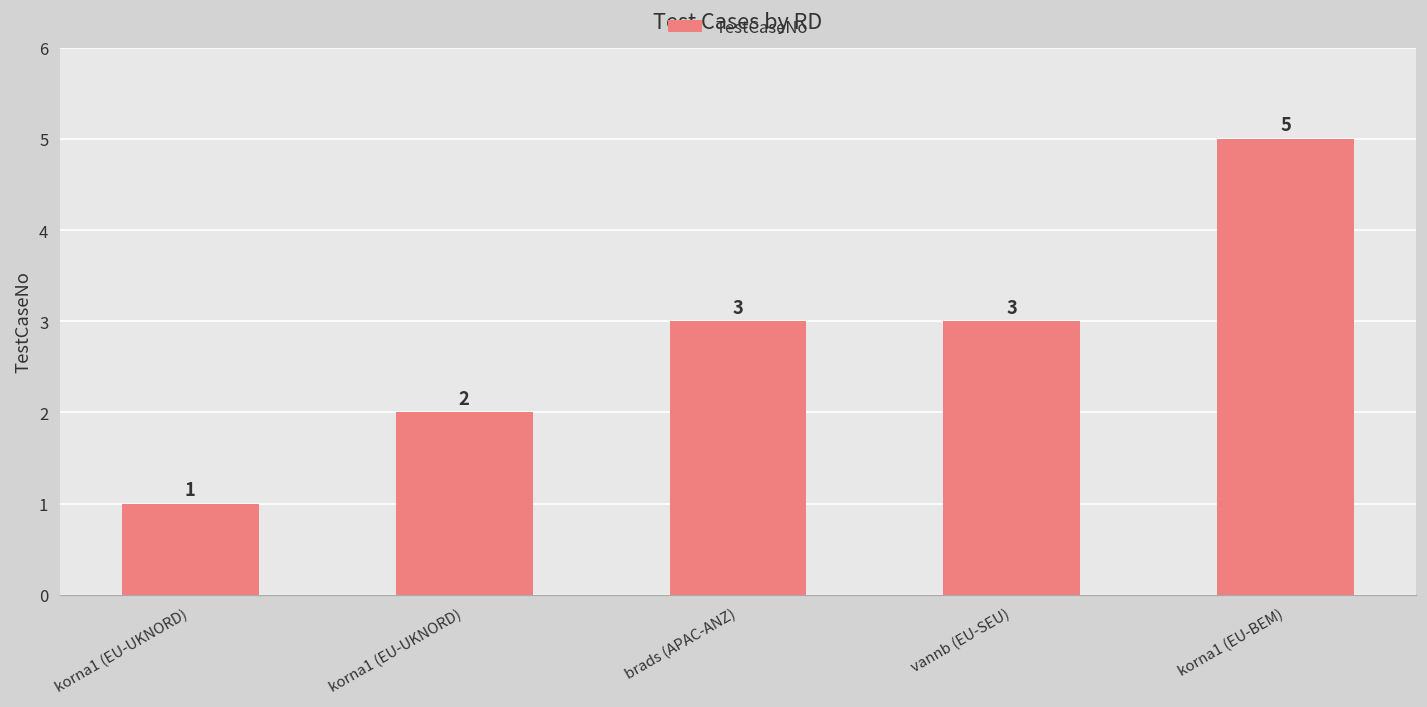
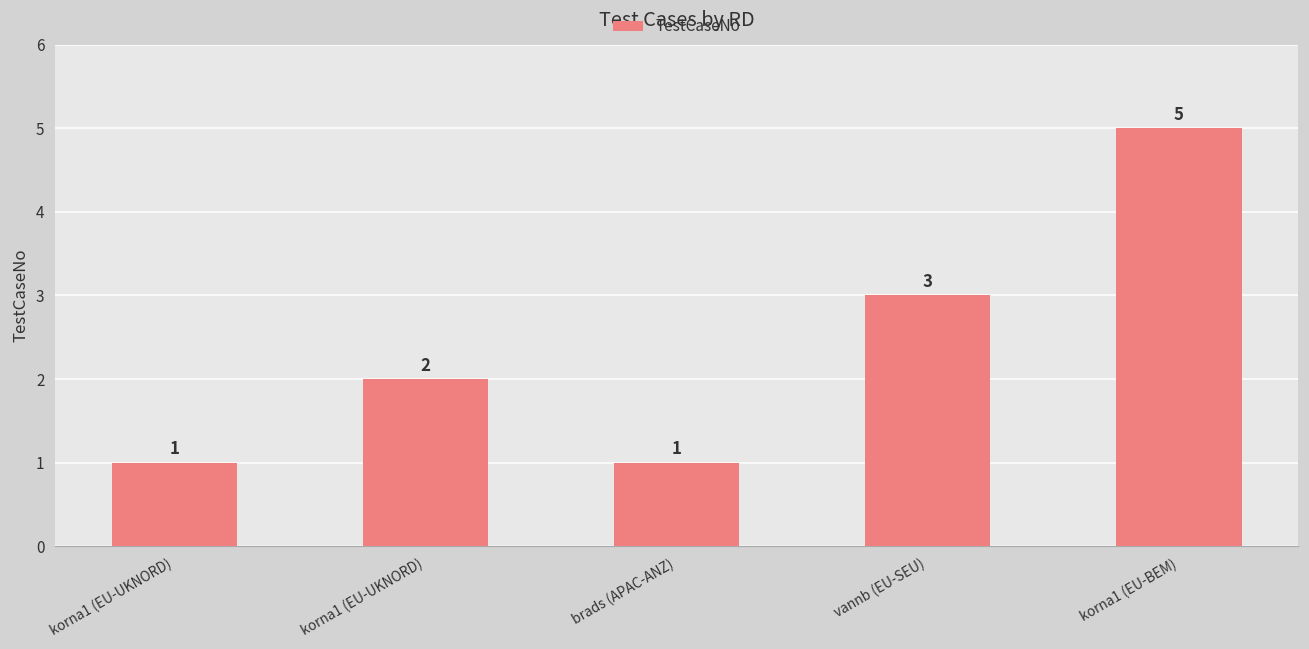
brads (APAC-ANZ): 3 -> 1
